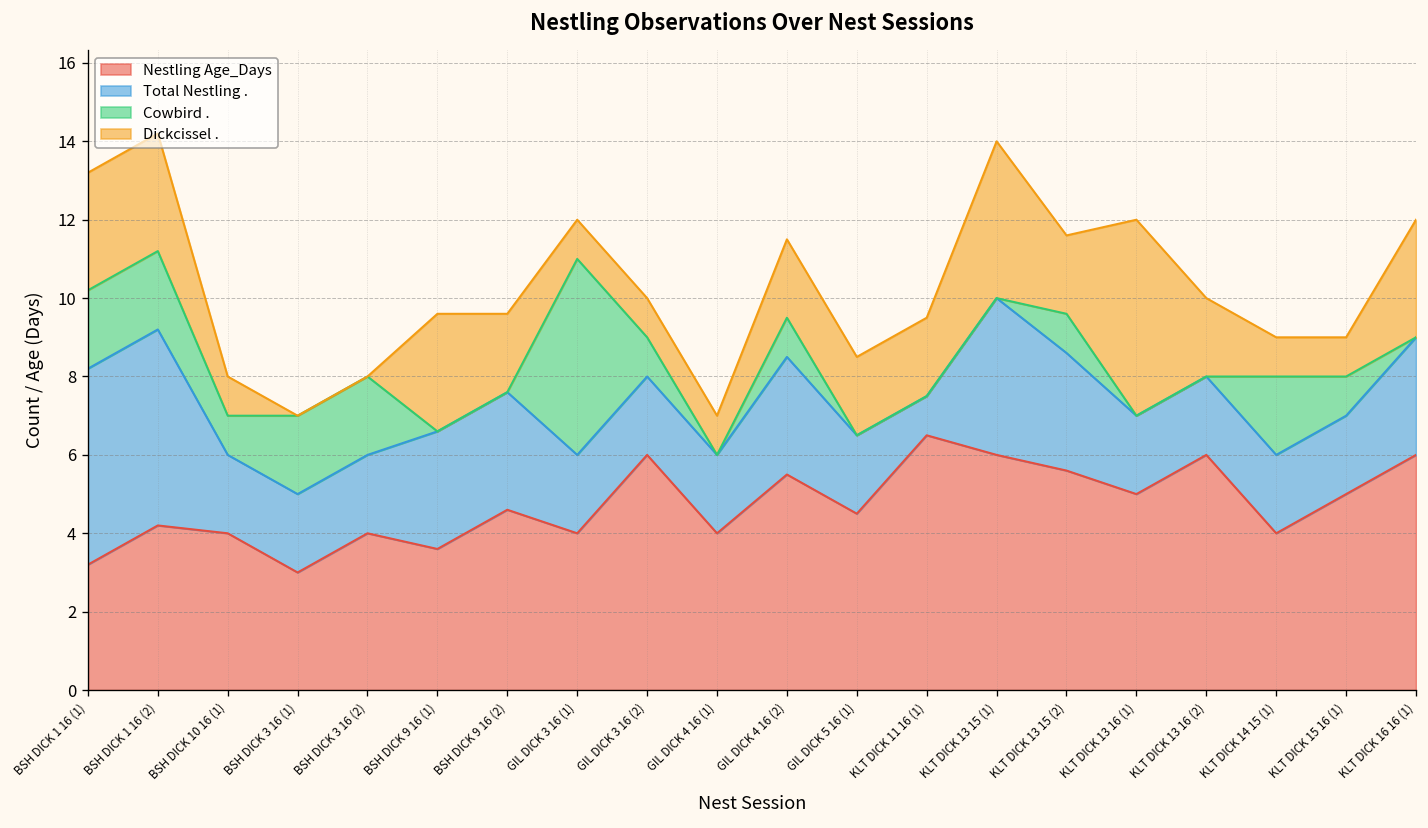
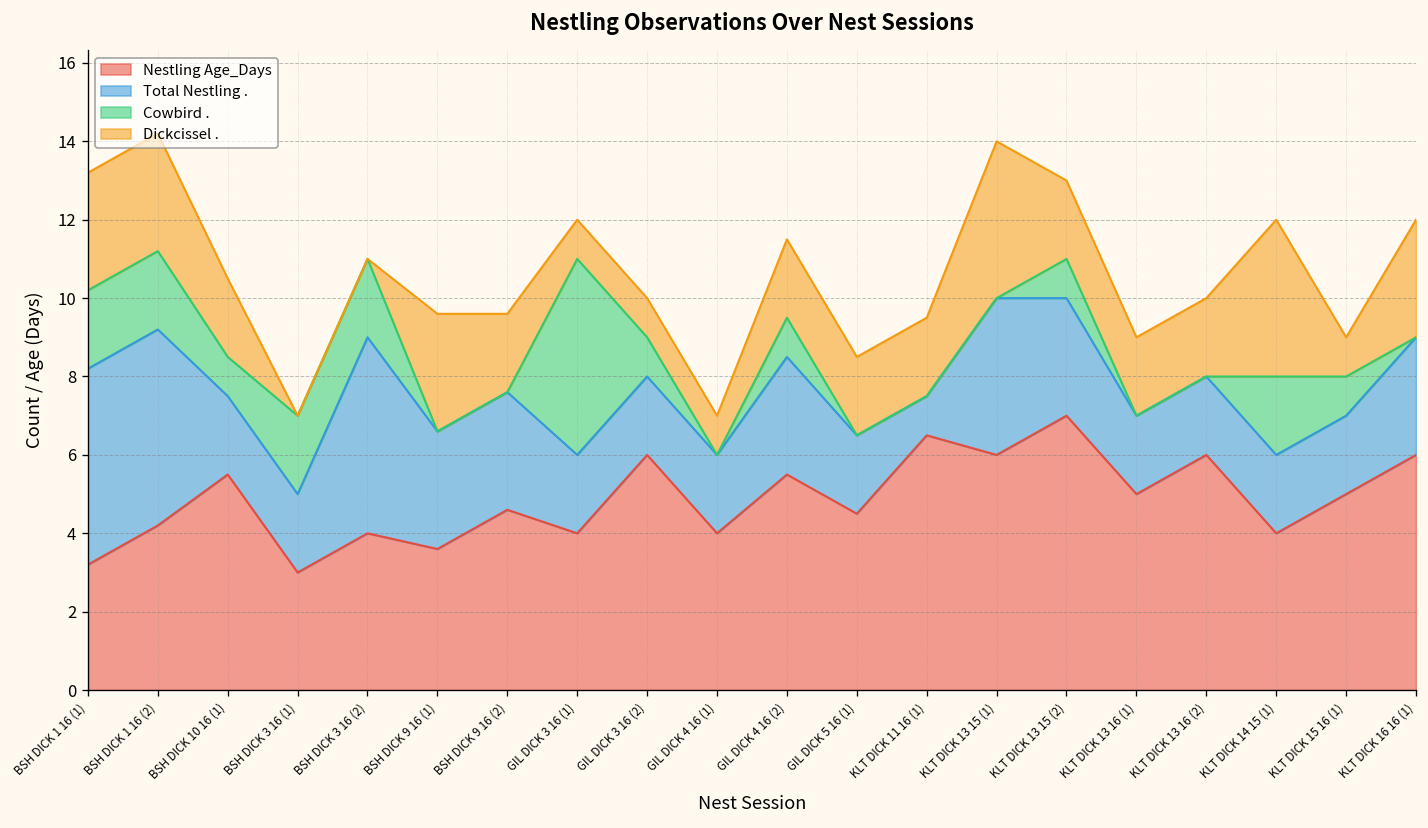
Nestling Age_Days, BSH DICK 10 16 (1): 4.0 -> 5.5
Dickcissel ., BSH DICK 10 16 (1): 1 -> 2
Total Nestling ., BSH DICK 3 16 (2): 2 -> 5
Nestling Age_Days, KLT DICK 13 15 (2): 5.6 -> 7.0
Dickcissel ., KLT DICK 13 16 (1): 5 -> 2
Dickcissel ., KLT DICK 14 15 (1): 1 -> 4
